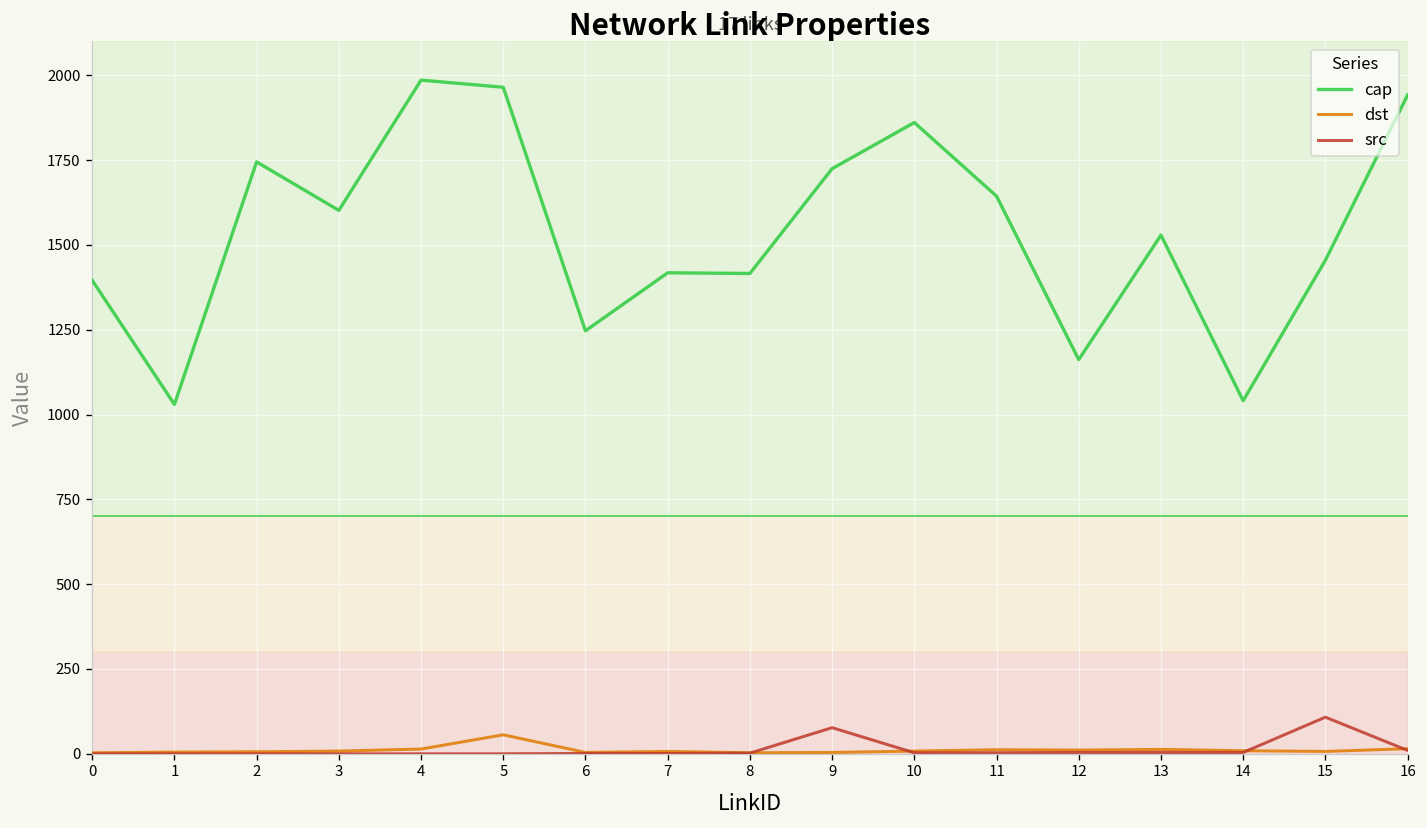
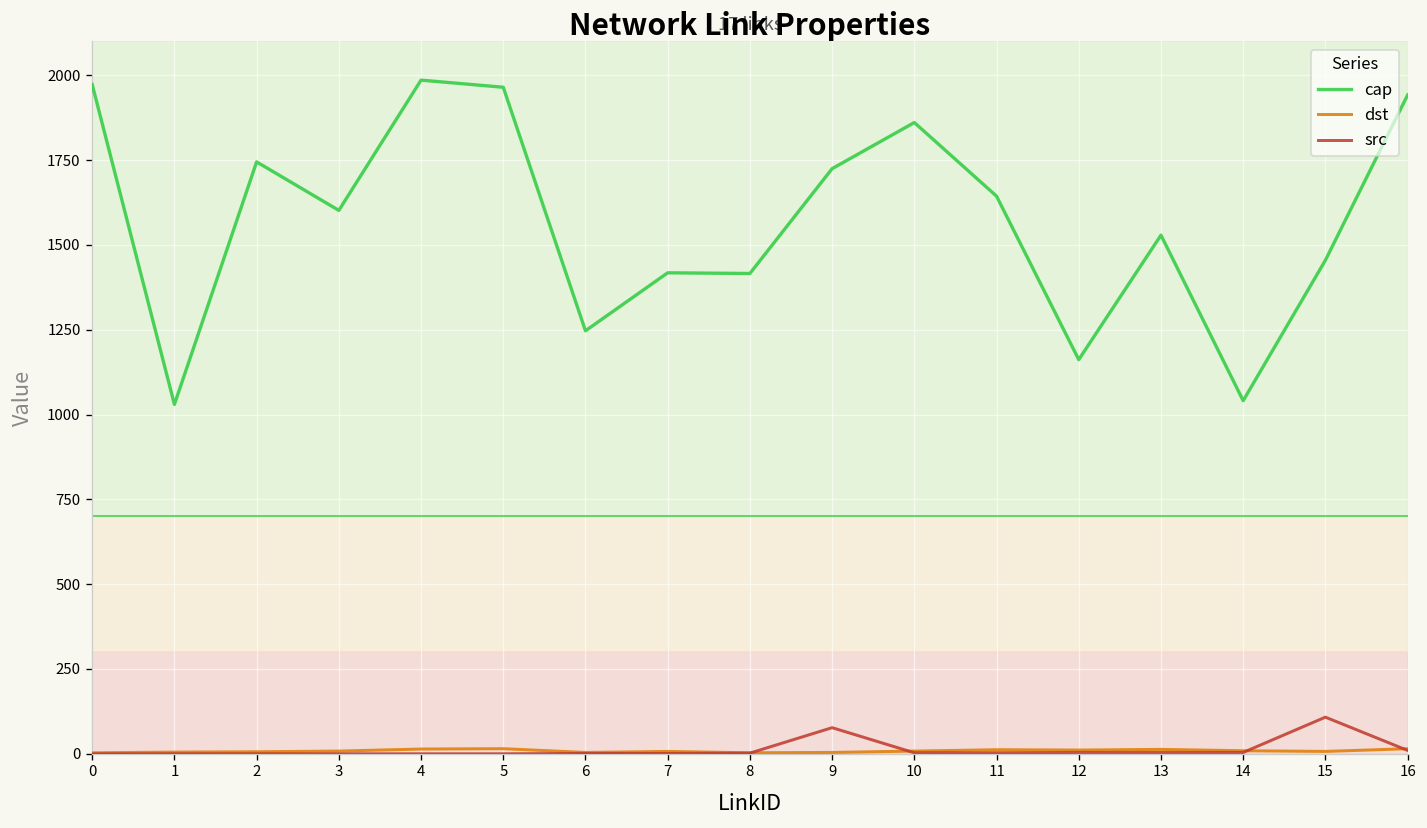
cap, 0: 1400 -> 1970
dst, 5: 60 -> 20
